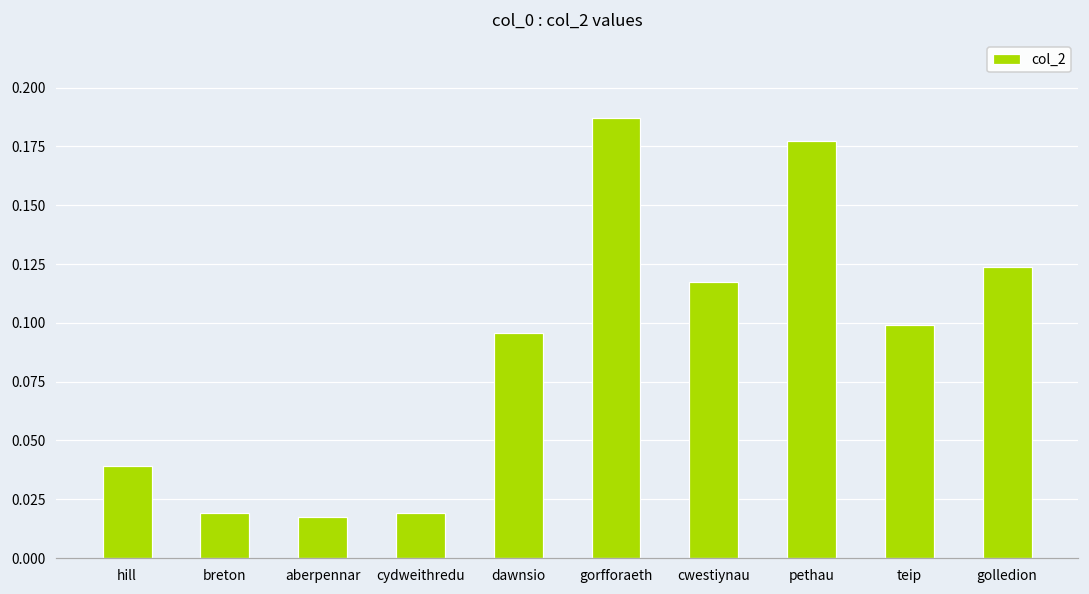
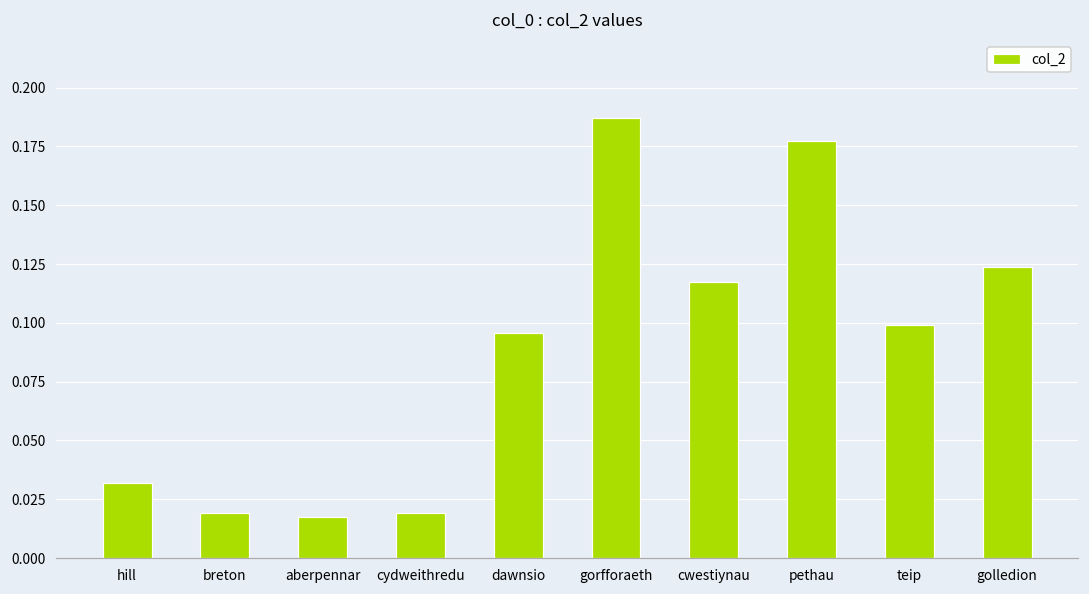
hill: 0.039 -> 0.032
